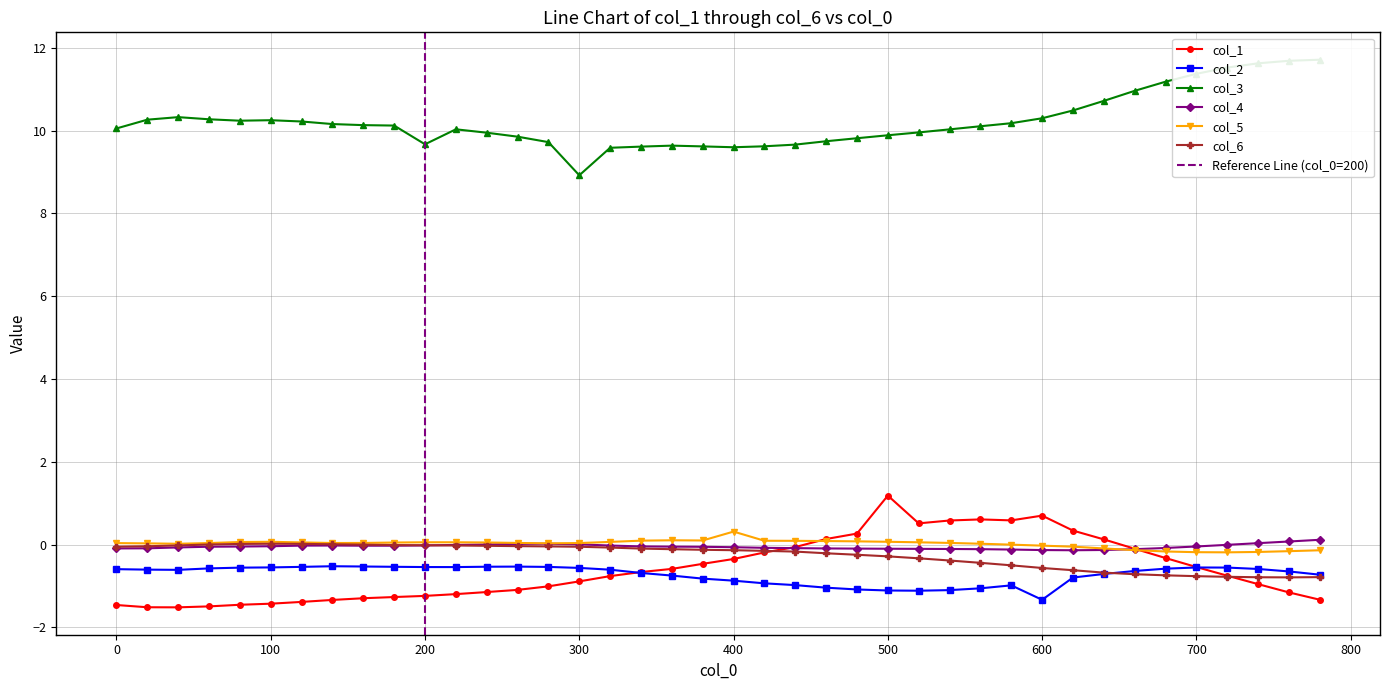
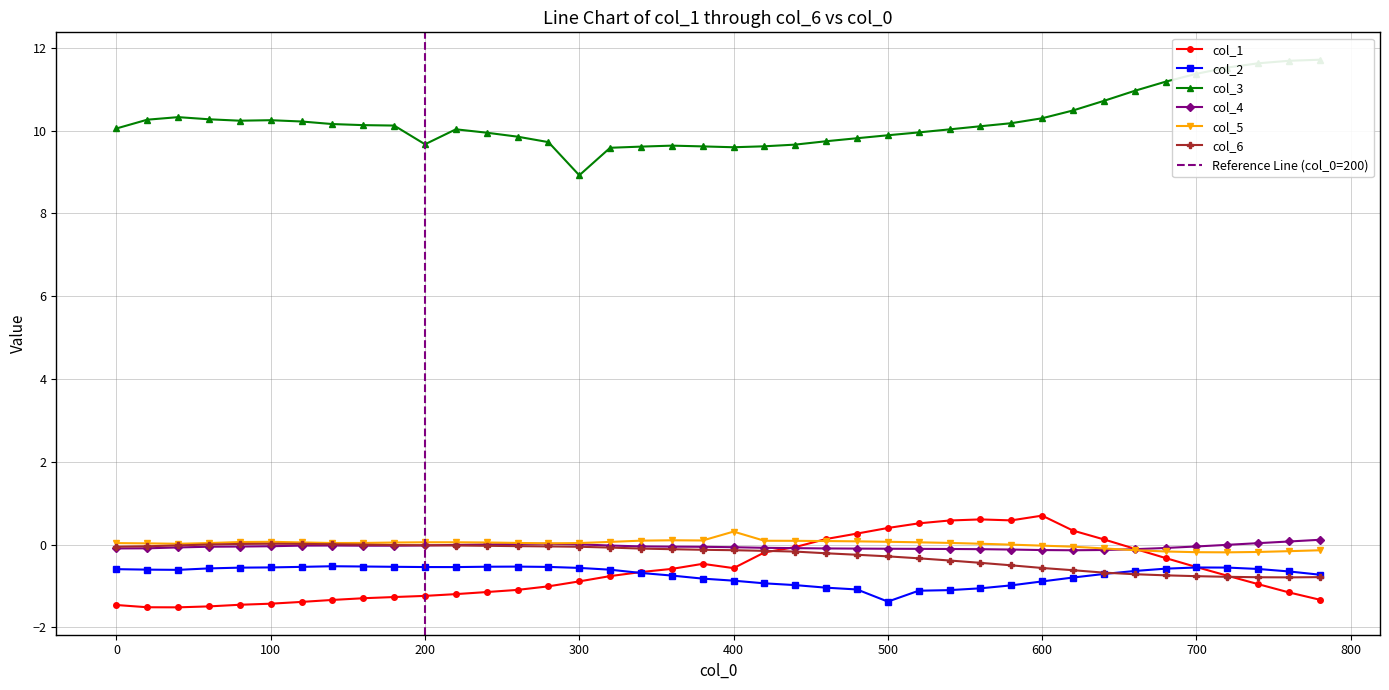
col_1, 400: -0.3 -> -0.6
col_1, 500: 1.2 -> 0.4
col_2, 500: -1.1 -> -1.4
col_2, 600: -1.3 -> -0.9
